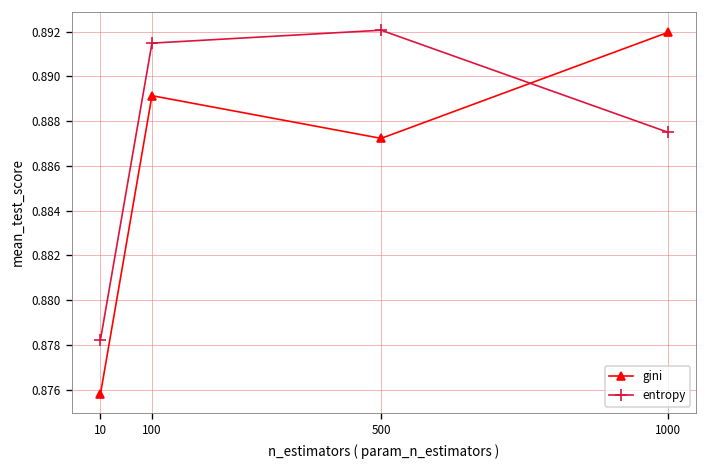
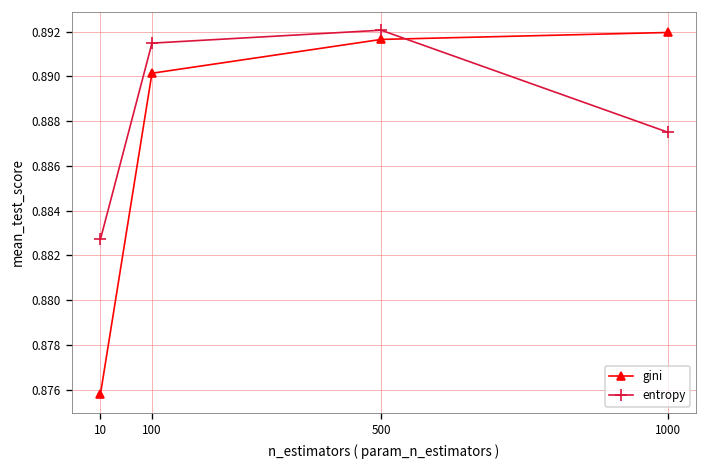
entropy, 10: 0.8782 -> 0.8827
gini, 100: 0.8891 -> 0.8901
gini, 500: 0.8872 -> 0.8917
